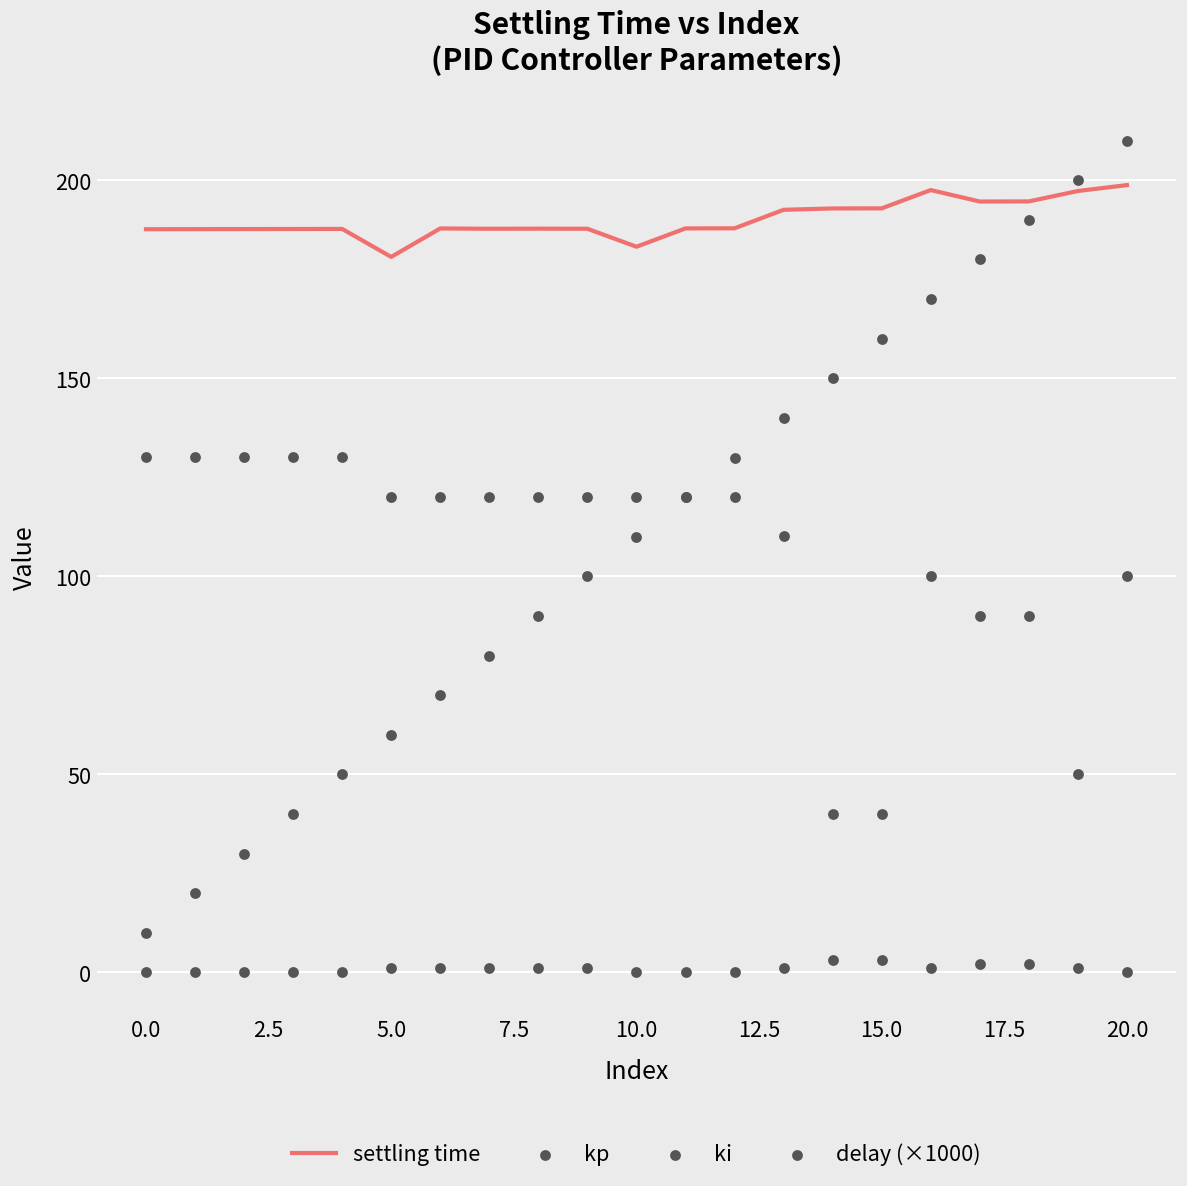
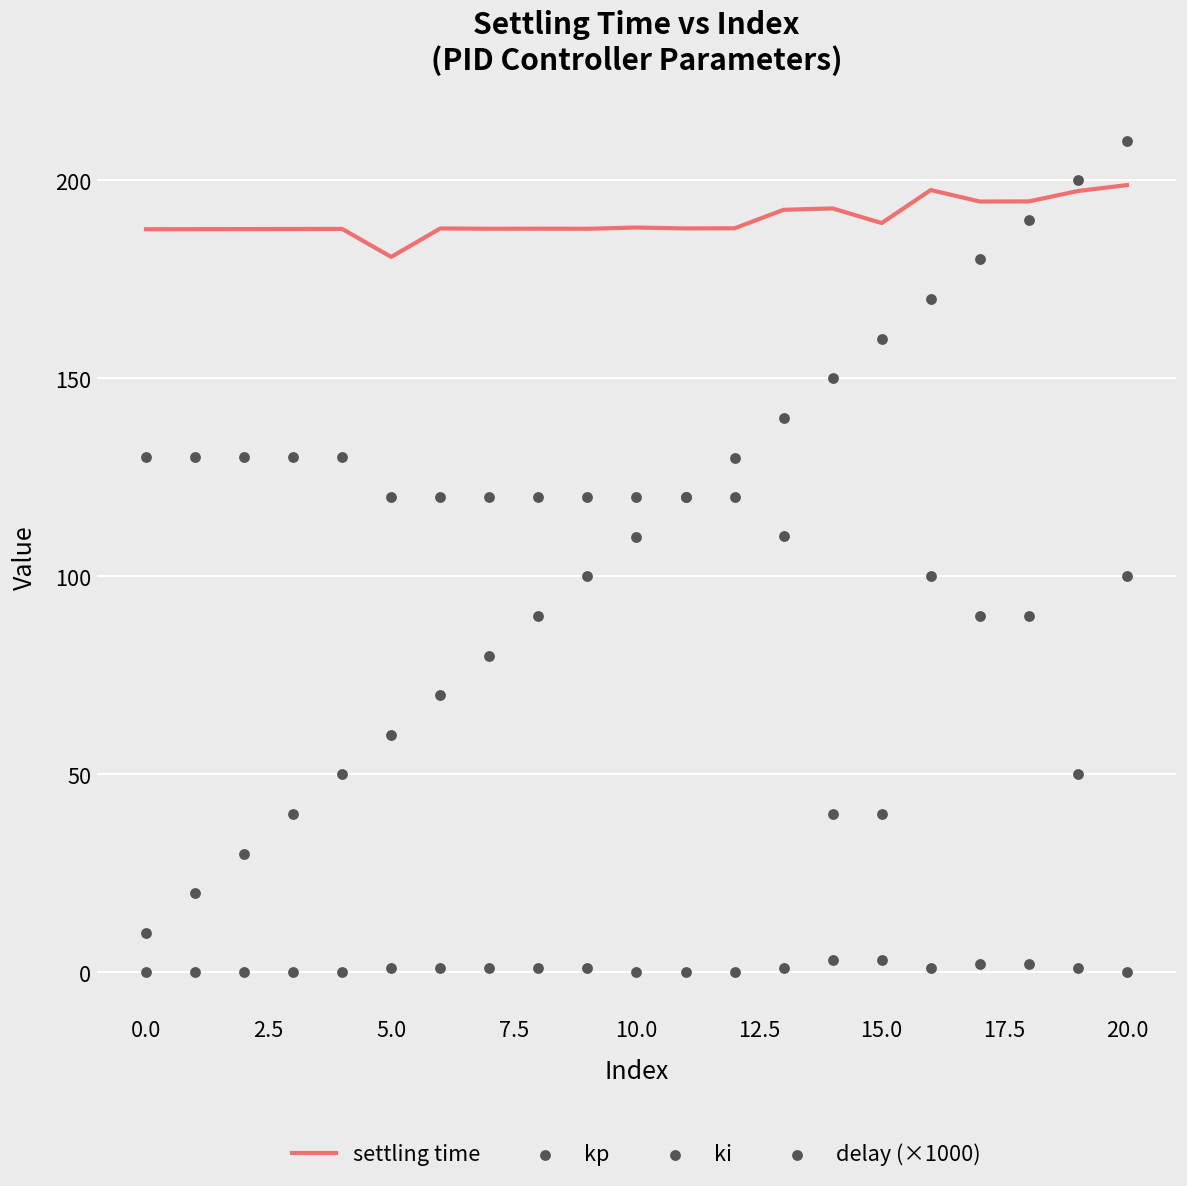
settling time, 10.0: 183 -> 188
settling time, 15.0: 193 -> 189
